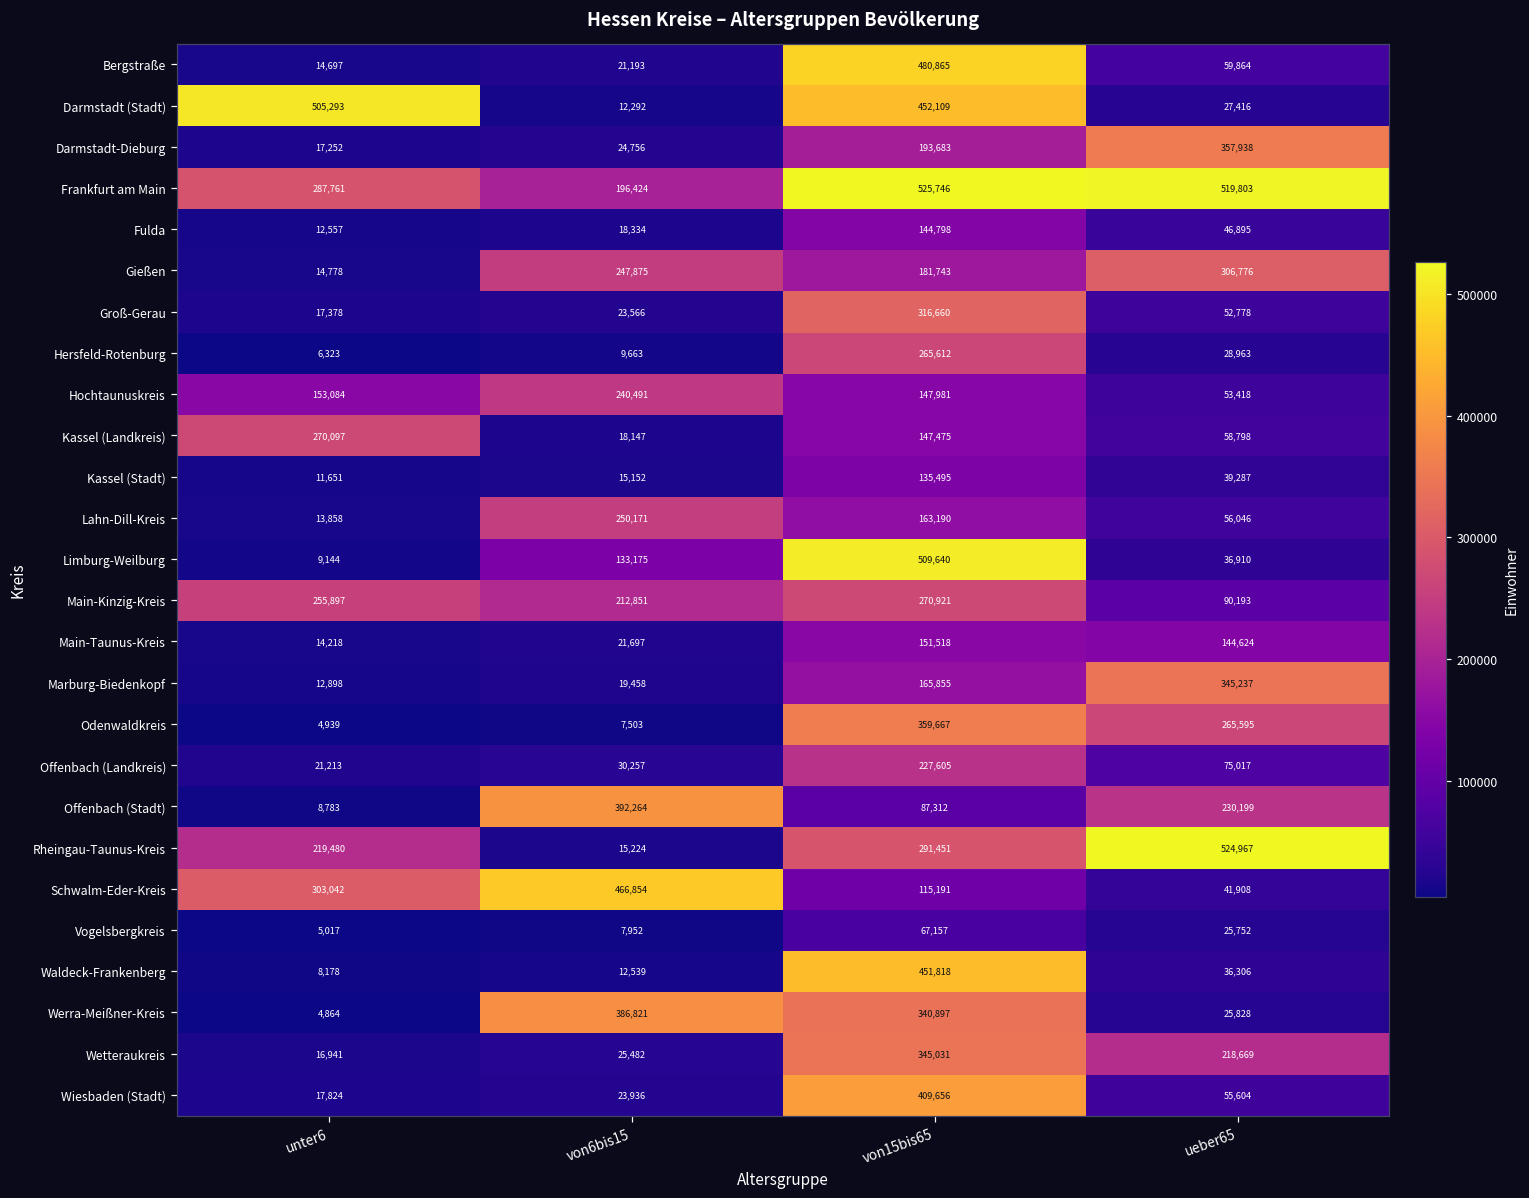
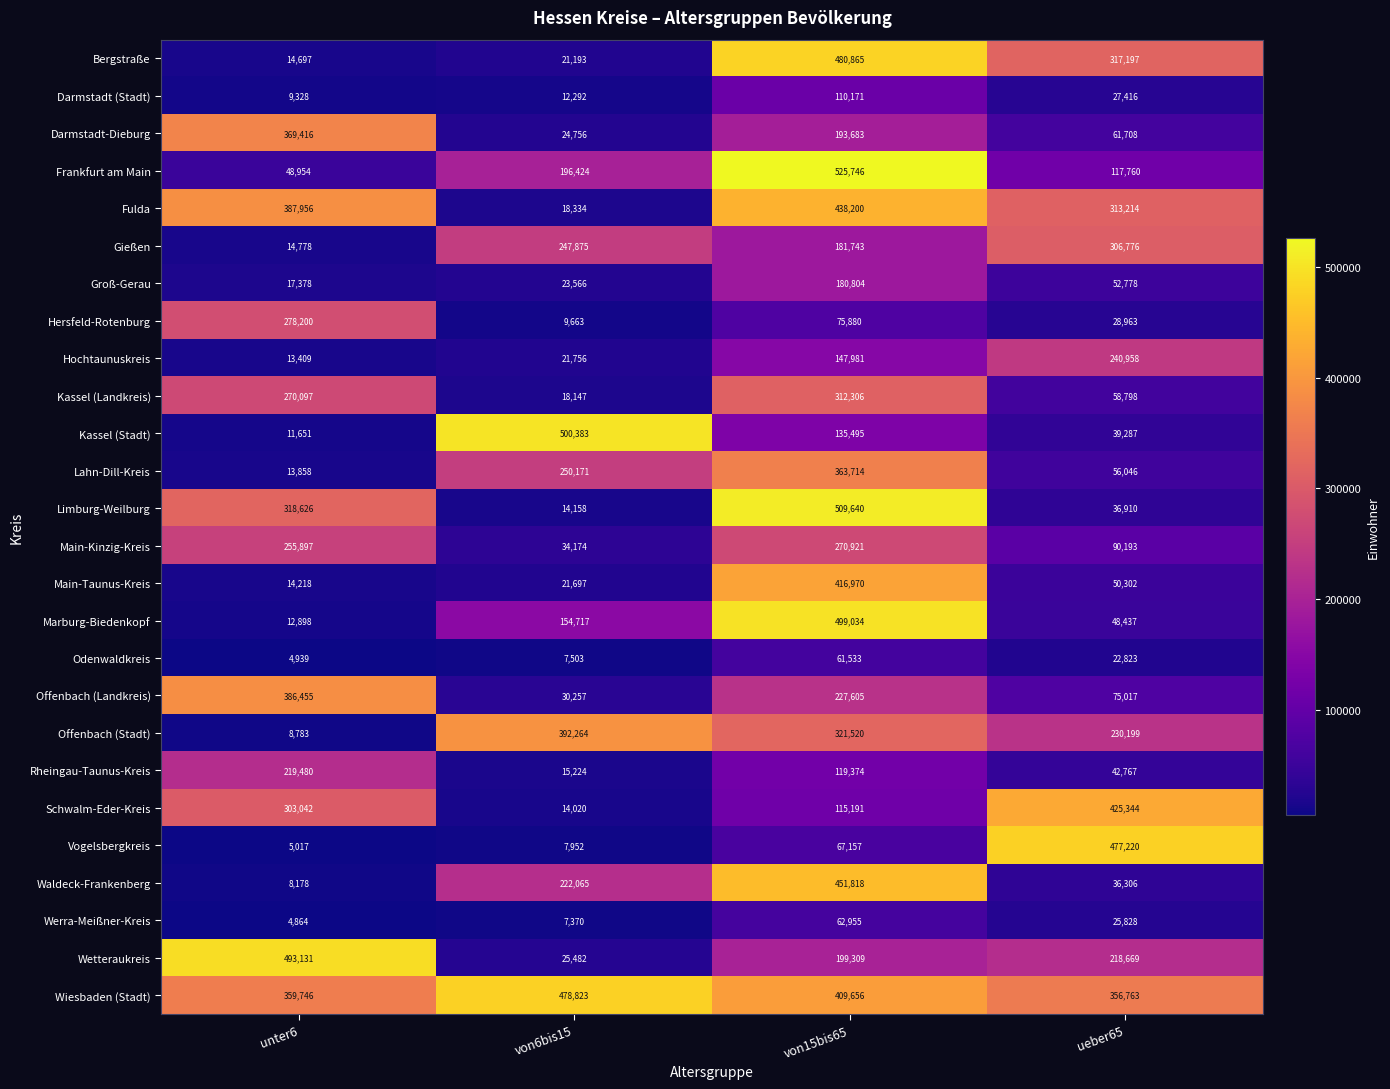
Bergstraße, ueber65: 59,864 -> 317,197
Darmstadt (Stadt), unter6: 505,293 -> 9,328
Darmstadt (Stadt), von15bis65: 452,109 -> 110,171
Darmstadt-Dieburg, unter6: 17,252 -> 369,416
Darmstadt-Dieburg, ueber65: 357,938 -> 61,708
Frankfurt am Main, unter6: 287,761 -> 48,954
Frankfurt am Main, ueber65: 519,803 -> 117,760
Fulda, unter6: 12,557 -> 387,956
Fulda, von15bis65: 144,798 -> 438,200
Fulda, ueber65: 46,895 -> 313,214
Groß-Gerau, von15bis65: 316,660 -> 180,804
Hersfeld-Rotenburg, unter6: 6,323 -> 278,200
Hersfeld-Rotenburg, von15bis65: 265,612 -> 75,880
Hochtaunuskreis, unter6: 153,084 -> 13,409
Hochtaunuskreis, von6bis15: 240,491 -> 21,756
Hochtaunuskreis, ueber65: 53,418 -> 240,958
Kassel (Landkreis), von15bis65: 147,475 -> 312,306
Kassel (Stadt), von6bis15: 15,152 -> 500,383
Lahn-Dill-Kreis, von15bis65: 163,190 -> 363,714
Limburg-Weilburg, unter6: 9,144 -> 318,626
Limburg-Weilburg, von6bis15: 133,175 -> 14,158
Main-Kinzig-Kreis, von6bis15: 212,851 -> 34,174
Main-Taunus-Kreis, von15bis65: 151,518 -> 416,970
Main-Taunus-Kreis, ueber65: 144,624 -> 50,302
Marburg-Biedenkopf, von6bis15: 19,458 -> 154,717
Marburg-Biedenkopf, von15bis65: 165,855 -> 499,034
Marburg-Biedenkopf, ueber65: 345,237 -> 48,437
Odenwaldkreis, von15bis65: 359,667 -> 61,533
Odenwaldkreis, ueber65: 265,595 -> 22,823
Offenbach (Landkreis), unter6: 21,213 -> 386,455
Offenbach (Stadt), von15bis65: 87,312 -> 321,520
Rheingau-Taunus-Kreis, von15bis65: 291,451 -> 119,374
Rheingau-Taunus-Kreis, ueber65: 524,967 -> 42,767
Schwalm-Eder-Kreis, von6bis15: 466,854 -> 14,020
Schwalm-Eder-Kreis, ueber65: 41,908 -> 425,344
Vogelsbergkreis, ueber65: 25,752 -> 477,220
Waldeck-Frankenberg, von6bis15: 12,539 -> 222,065
Werra-Meißner-Kreis, von6bis15: 386,821 -> 7,370
Werra-Meißner-Kreis, von15bis65: 340,897 -> 62,955
Wetteraukreis, unter6: 16,941 -> 493,131
Wetteraukreis, von15bis65: 345,031 -> 199,309
Wiesbaden (Stadt), unter6: 17,824 -> 359,746
Wiesbaden (Stadt), von6bis15: 23,936 -> 478,823
Wiesbaden (Stadt), ueber65: 55,604 -> 356,763
